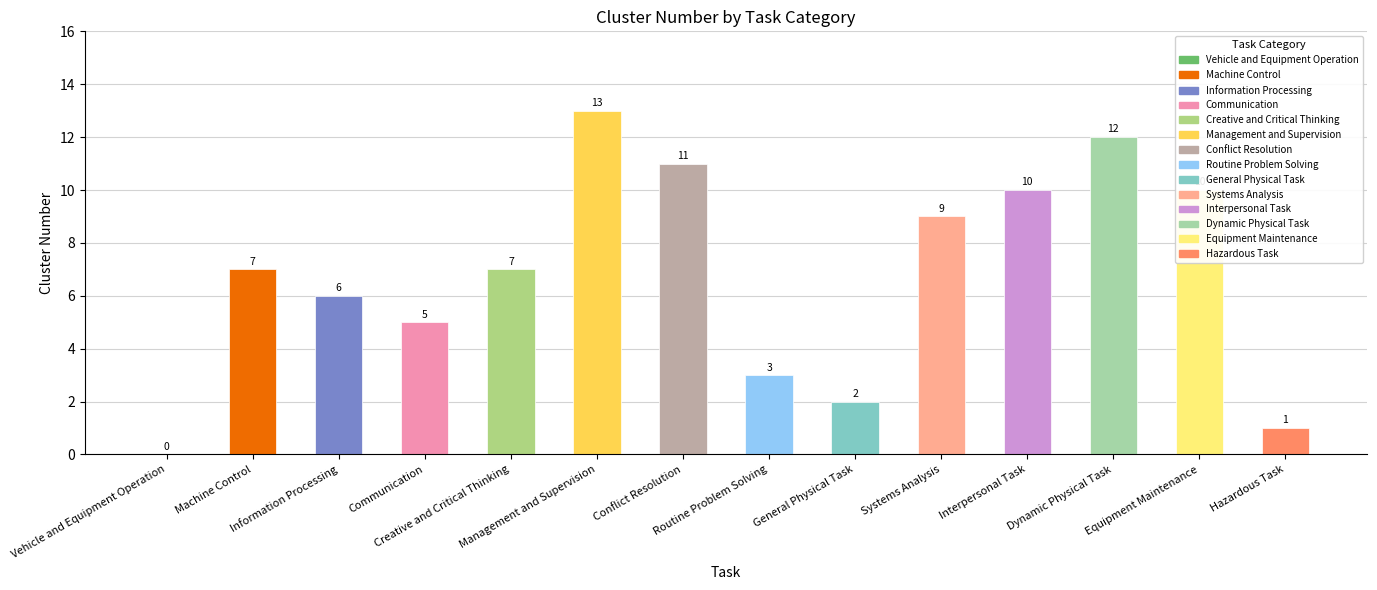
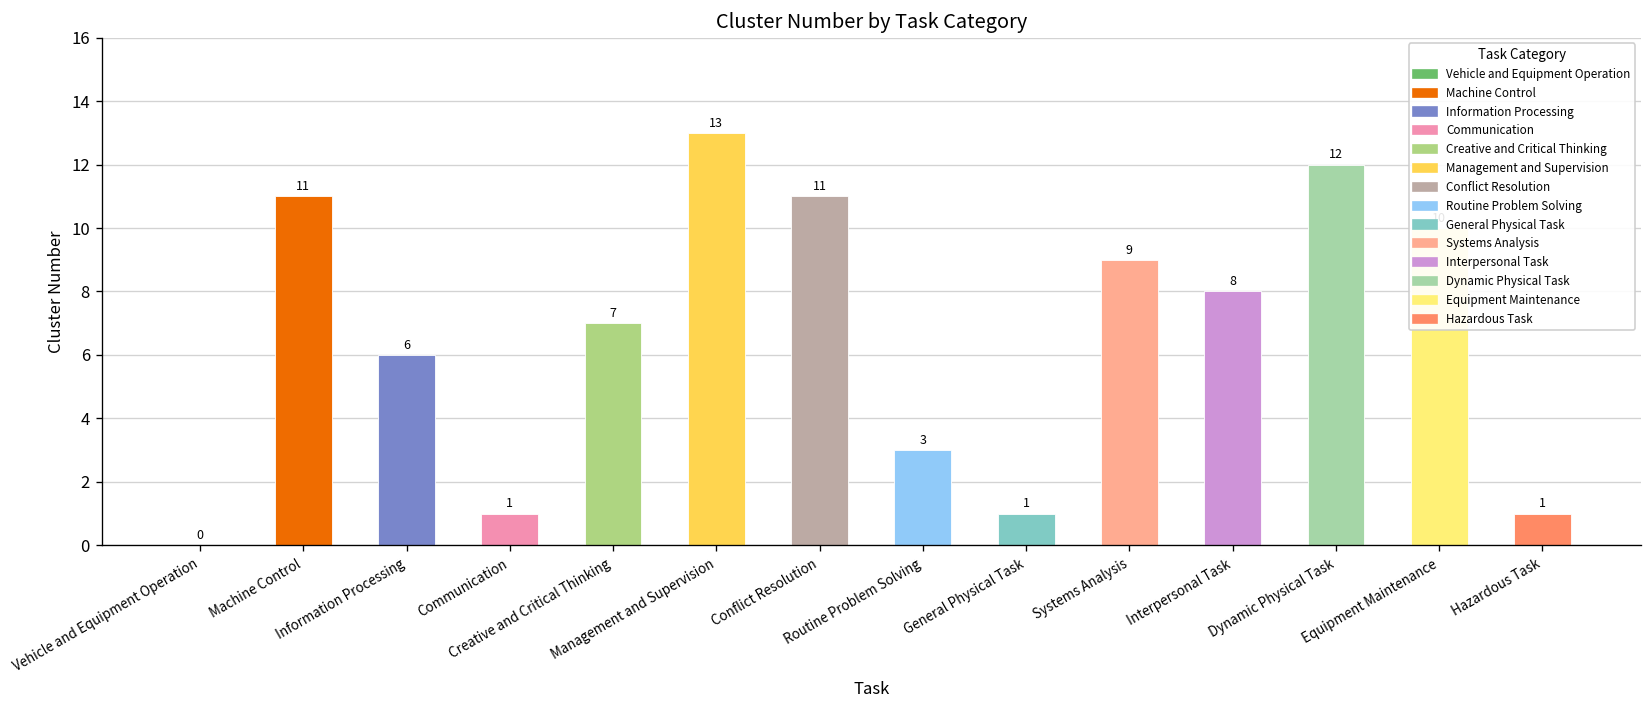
Machine Control: 7 -> 11
Communication: 5 -> 1
General Physical Task: 2 -> 1
Interpersonal Task: 10 -> 8
